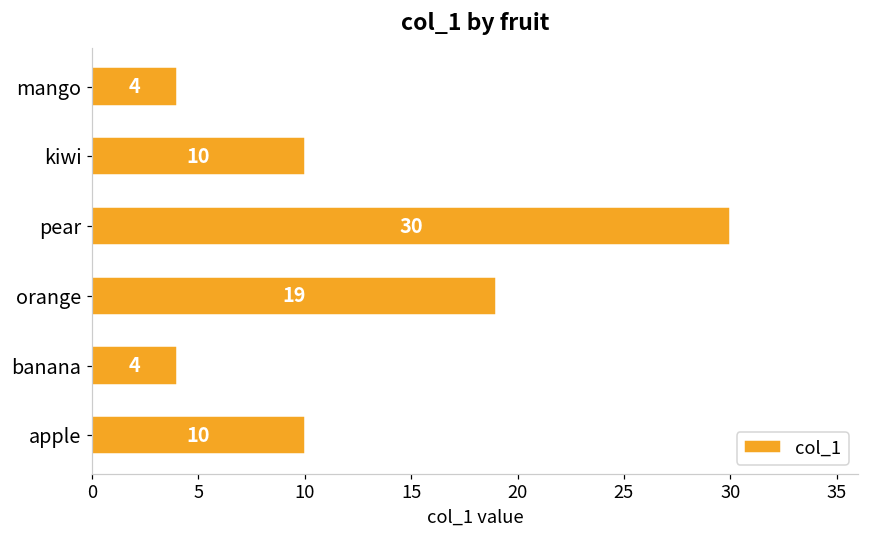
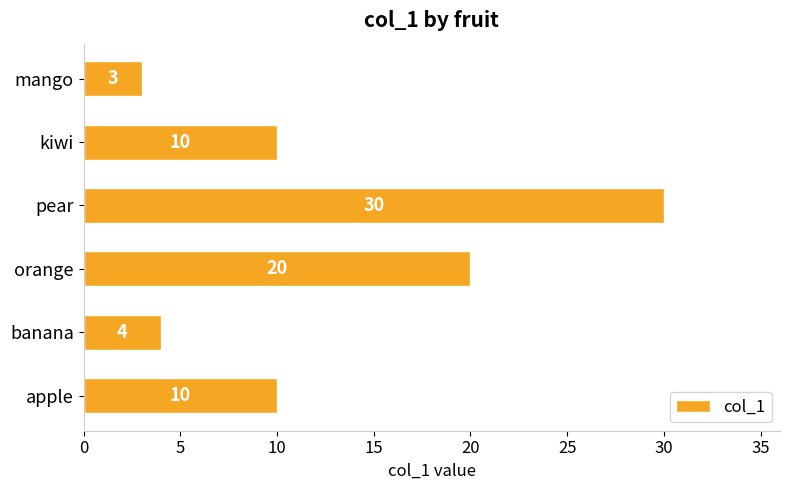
mango: 4 -> 3
orange: 19 -> 20
